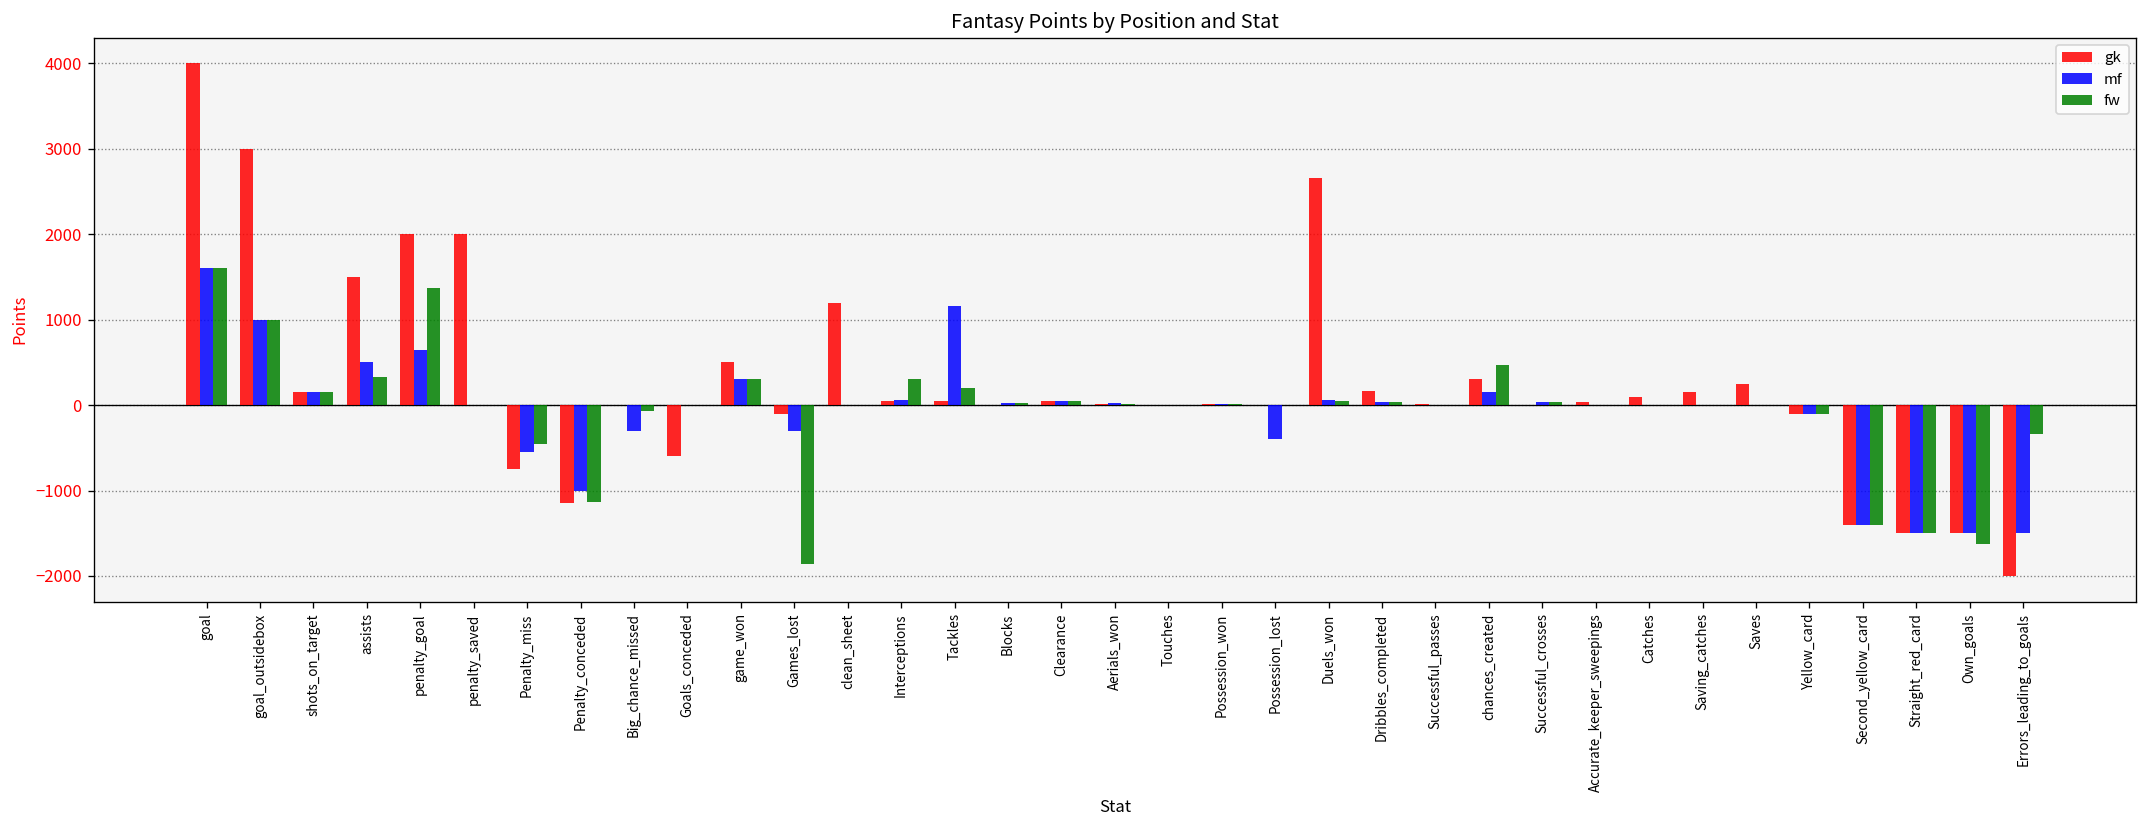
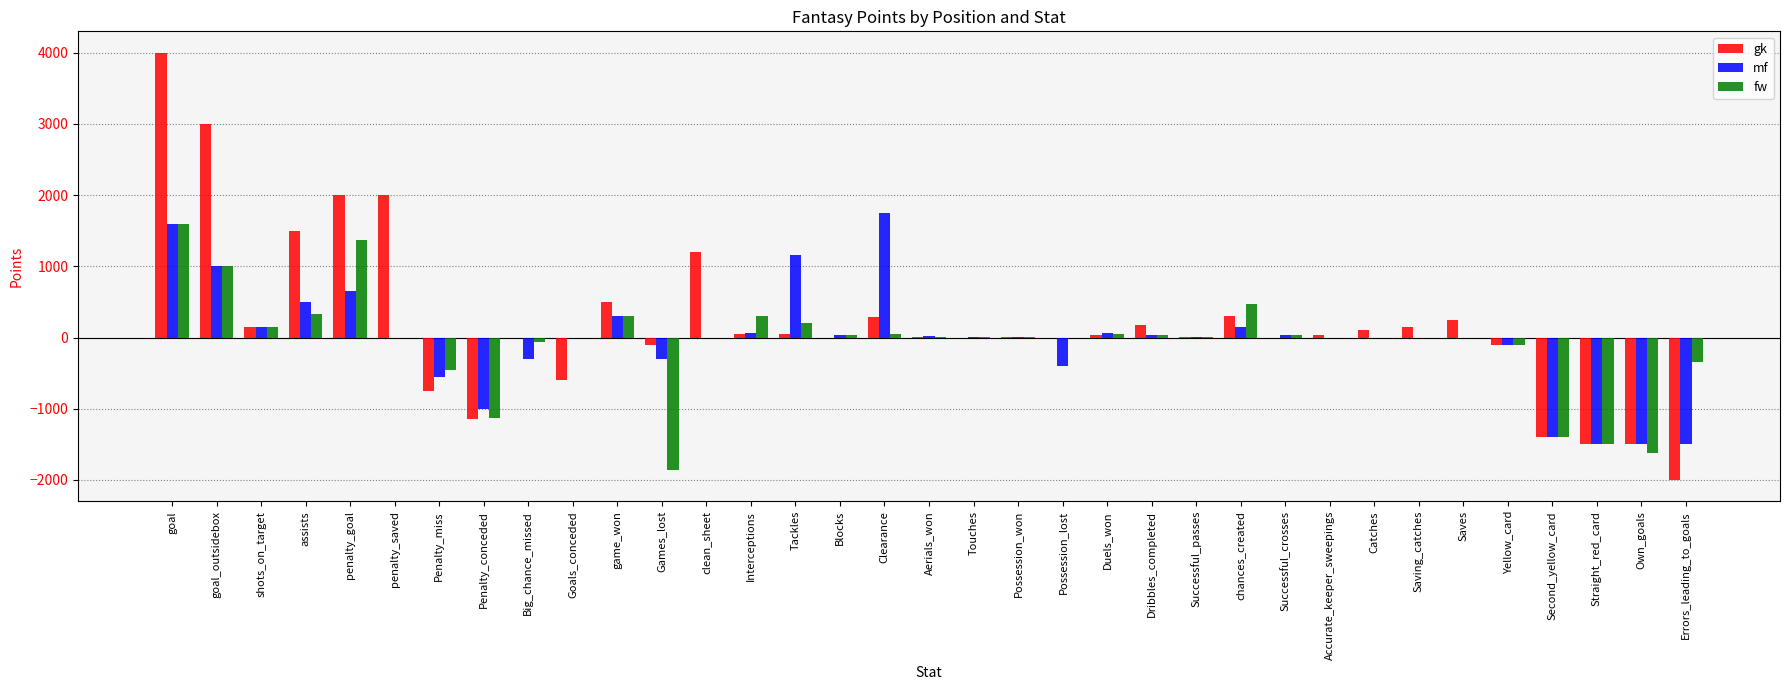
gk, Clearance: 100 -> 300
mf, Clearance: 100 -> 1800
gk, Duels_won: 2700 -> 0
